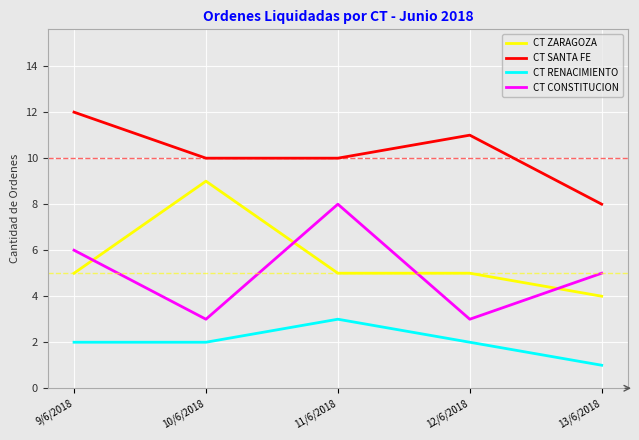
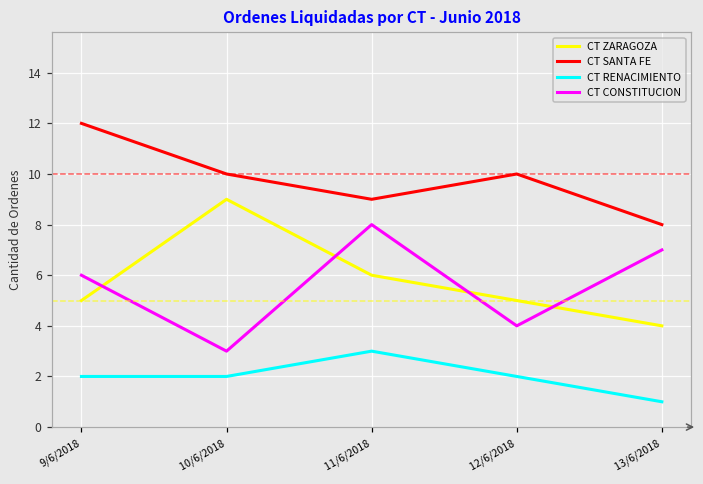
CT ZARAGOZA, 11/6/2018: 5 -> 6
CT SANTA FE, 11/6/2018: 10 -> 9
CT SANTA FE, 12/6/2018: 11 -> 10
CT CONSTITUCION, 12/6/2018: 3 -> 4
CT CONSTITUCION, 13/6/2018: 5 -> 7
